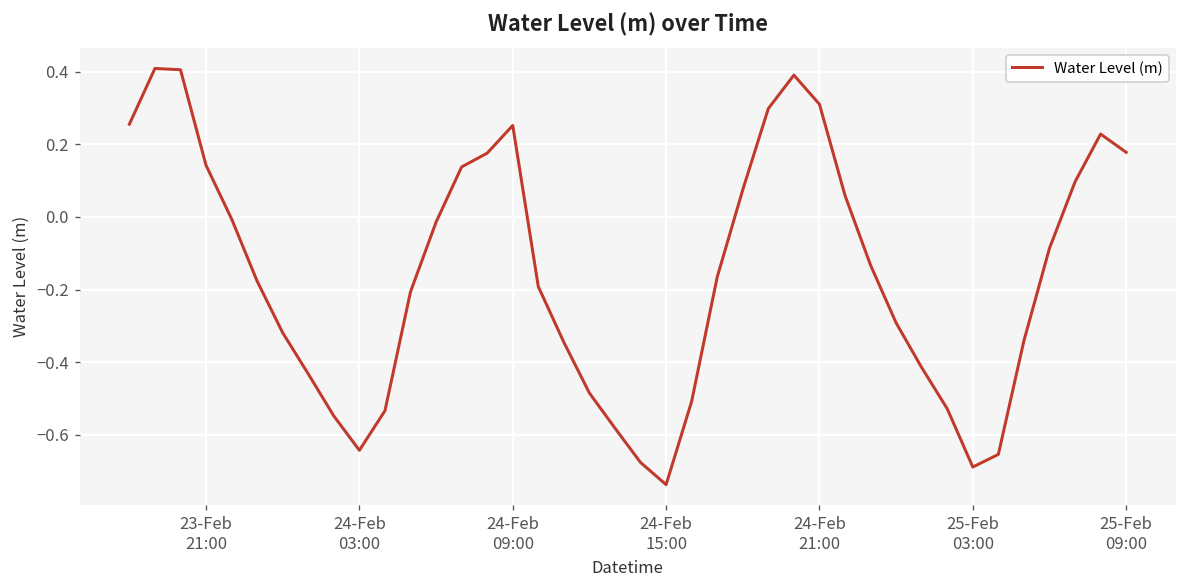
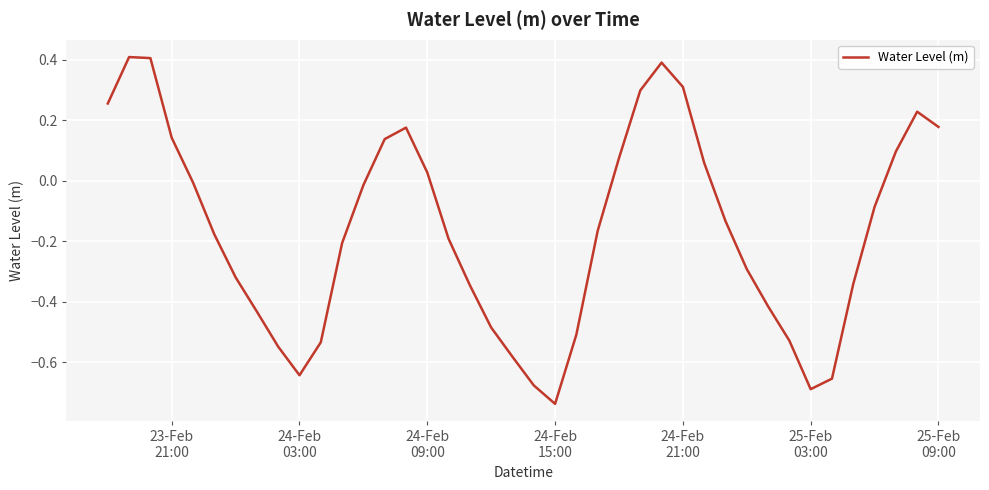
24-Feb 09:00: 0.25 -> 0.03
